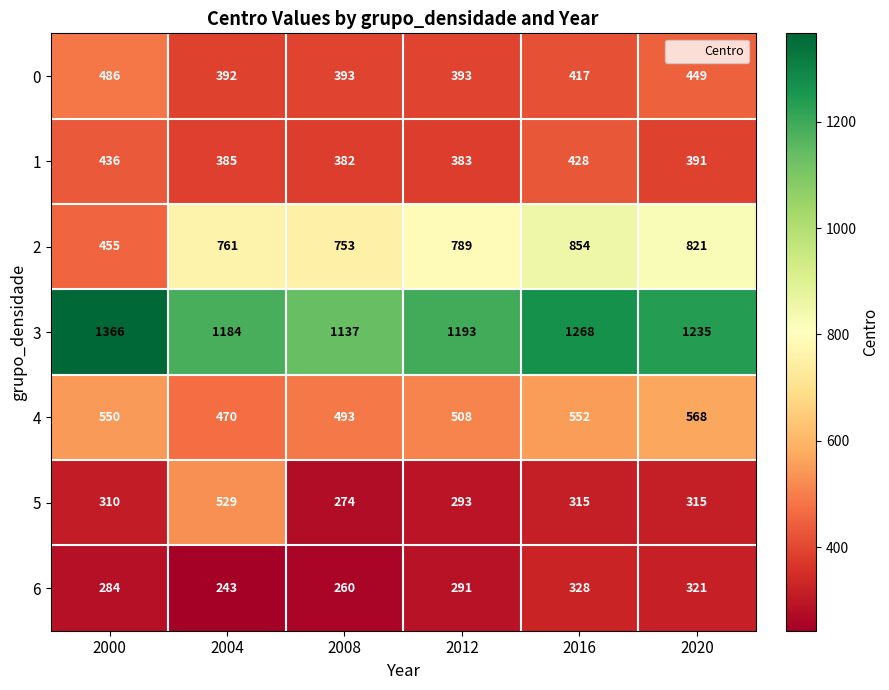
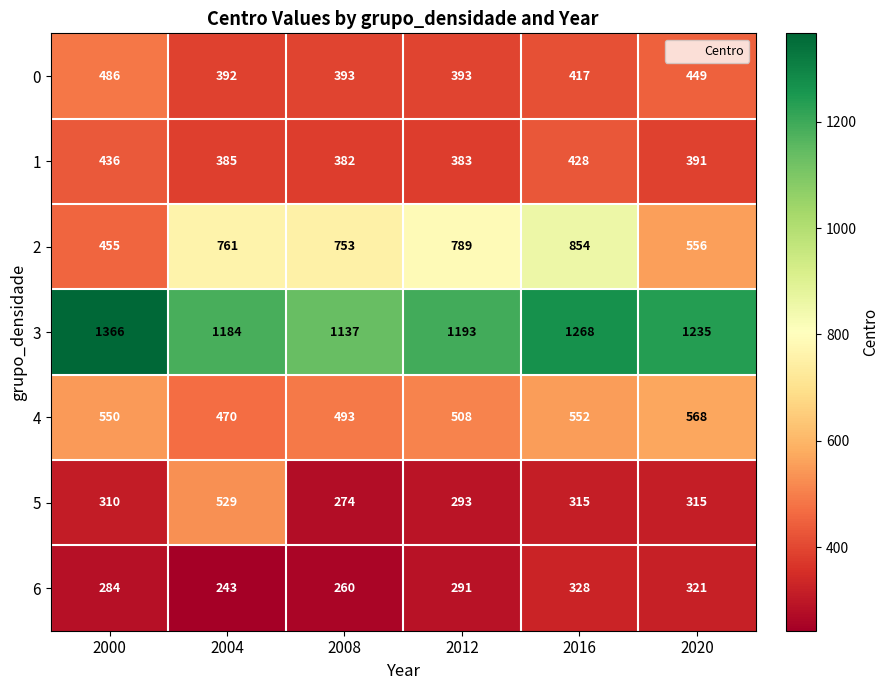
2, 2020: 821 -> 556
